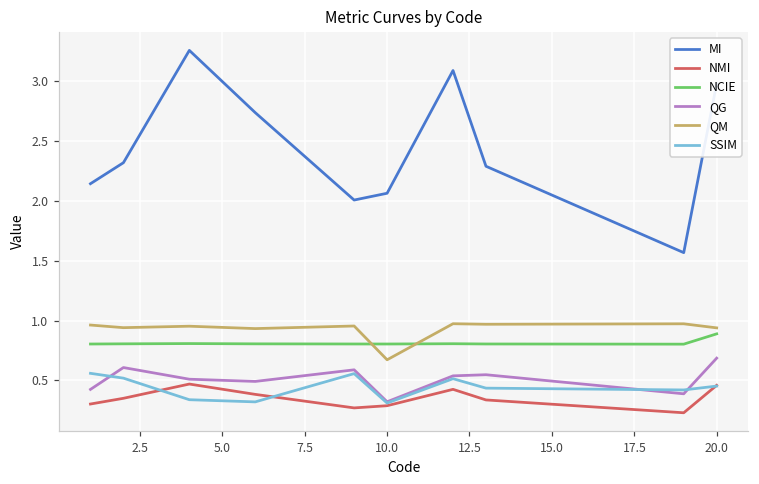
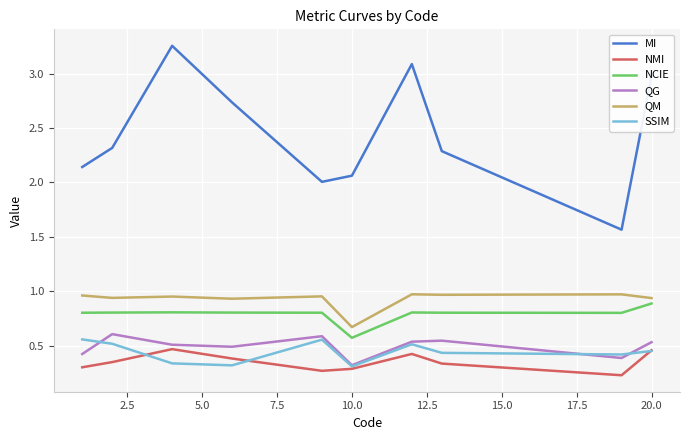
NCIE, 10.0: 0.80 -> 0.57
QG, 20.0: 0.69 -> 0.53
